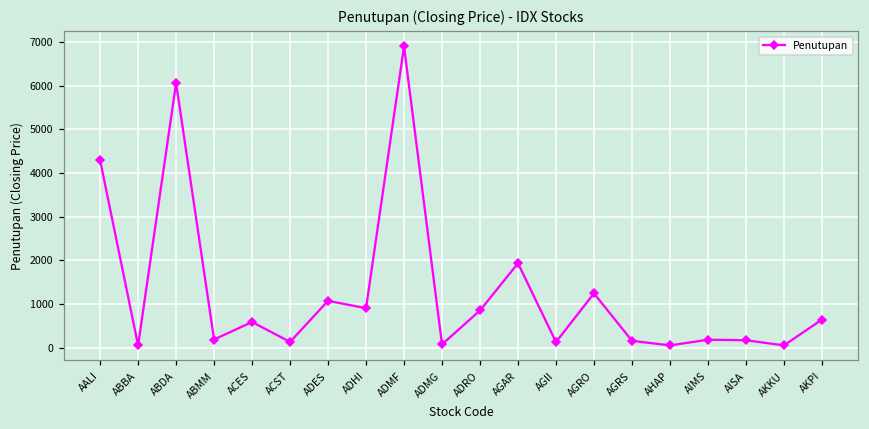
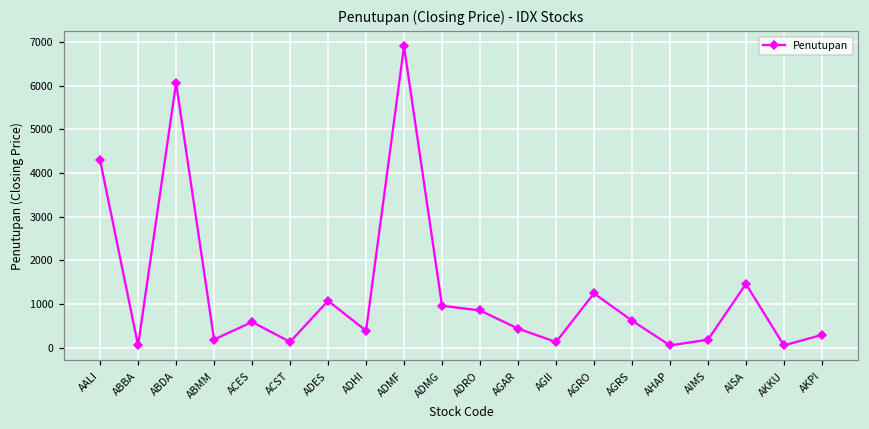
ADHI: 900 -> 400
ADMG: 100 -> 1000
AGAR: 1900 -> 400
AGRS: 200 -> 600
AISA: 200 -> 1500
AKPI: 600 -> 300
